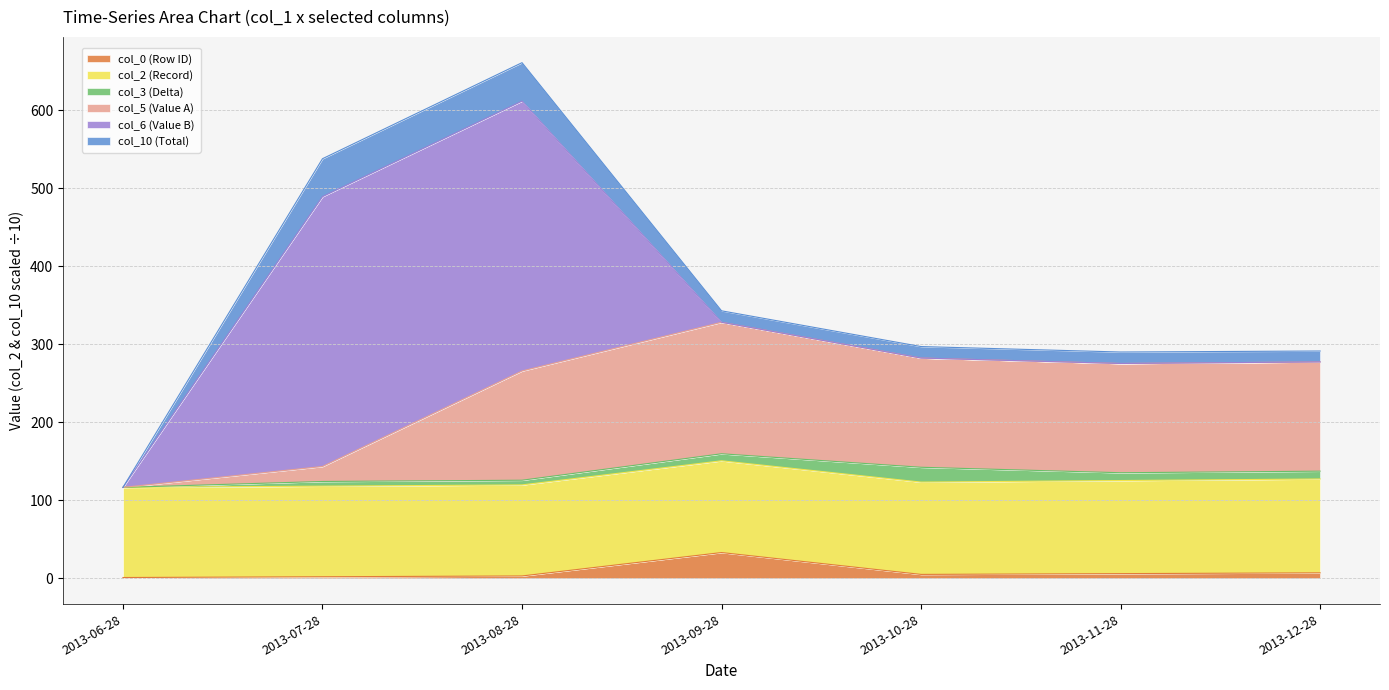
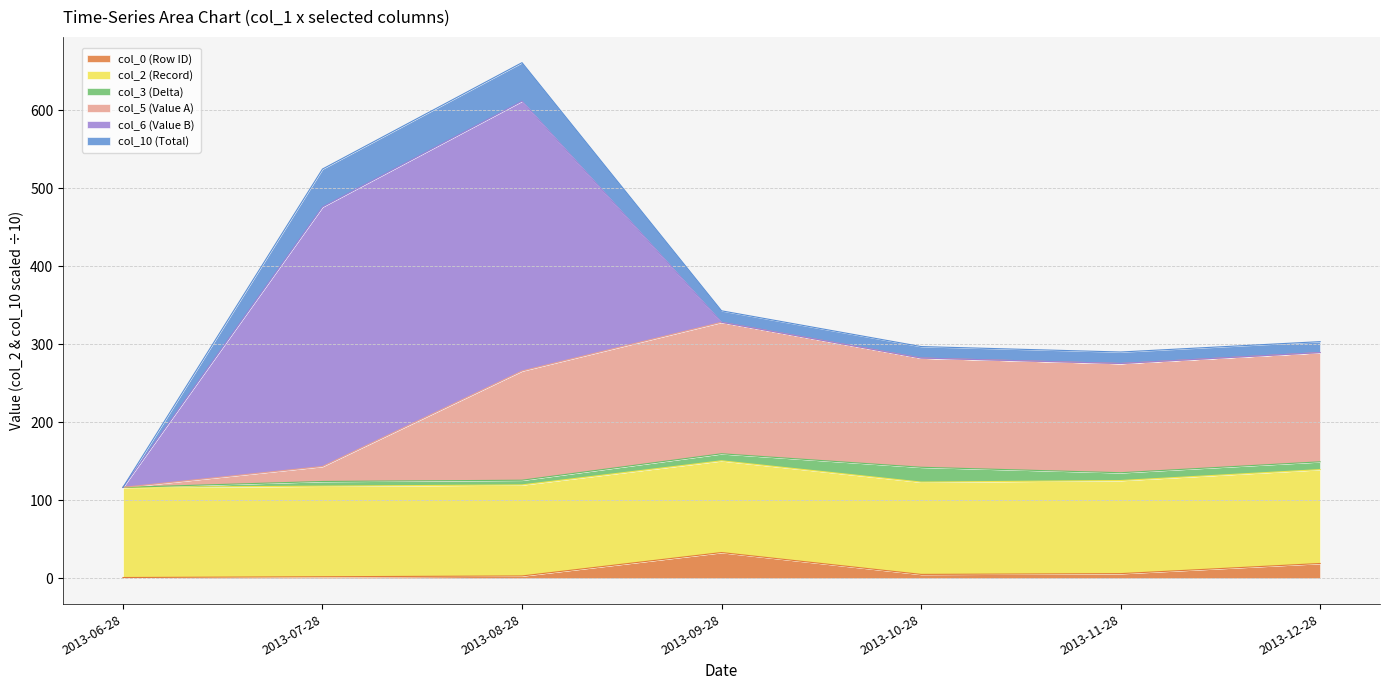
col_6 (Value B), 2013-07-28: 350 -> 330
col_0 (Row ID), 2013-12-28: 10 -> 20
